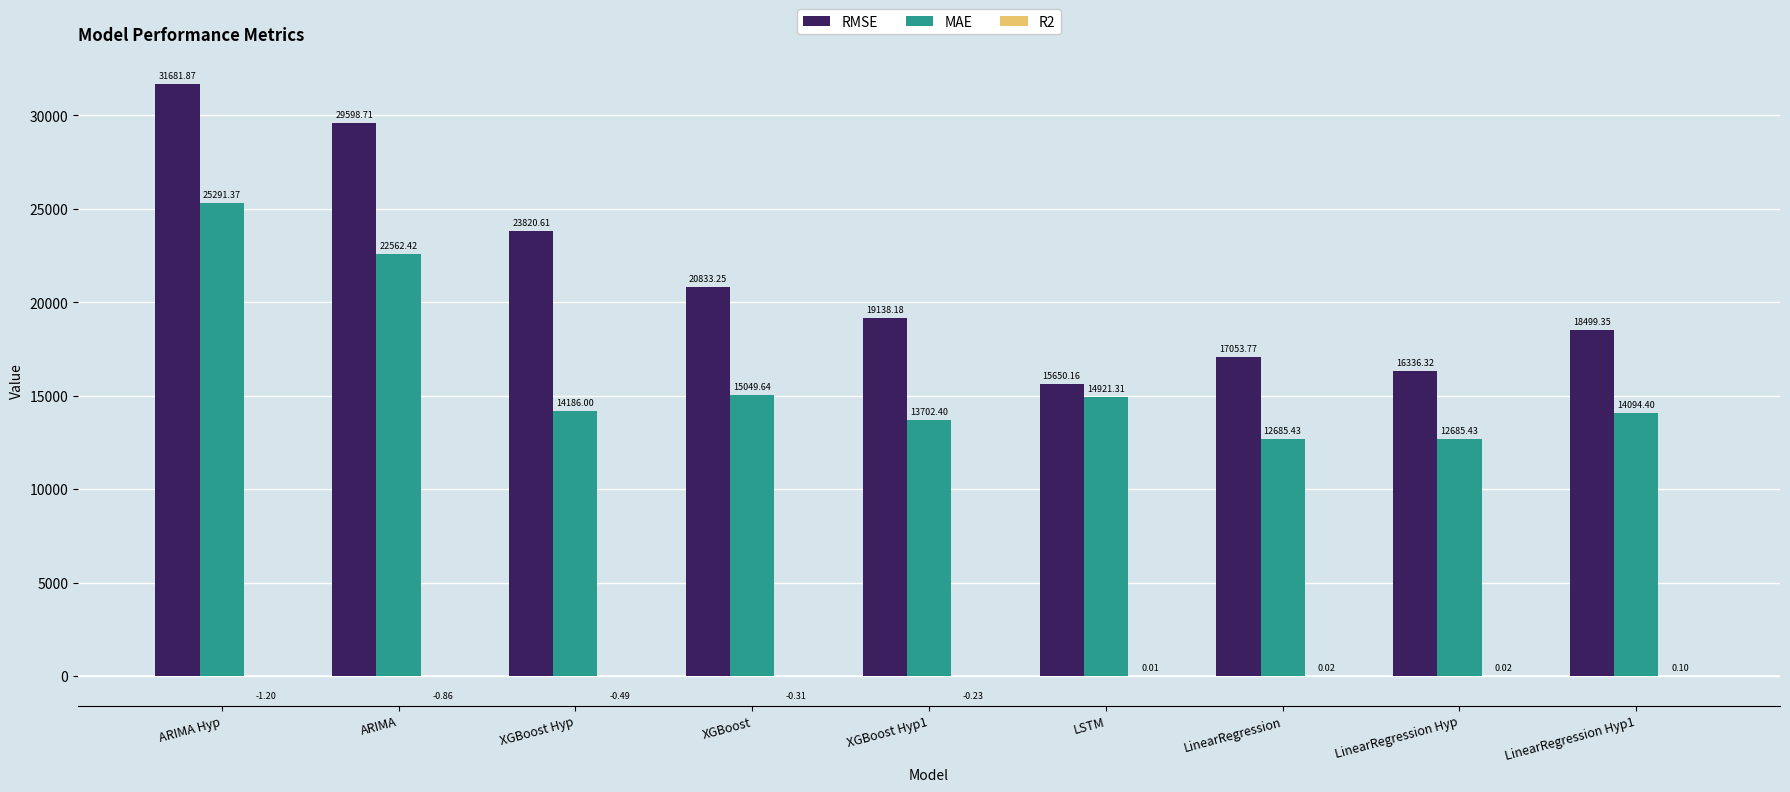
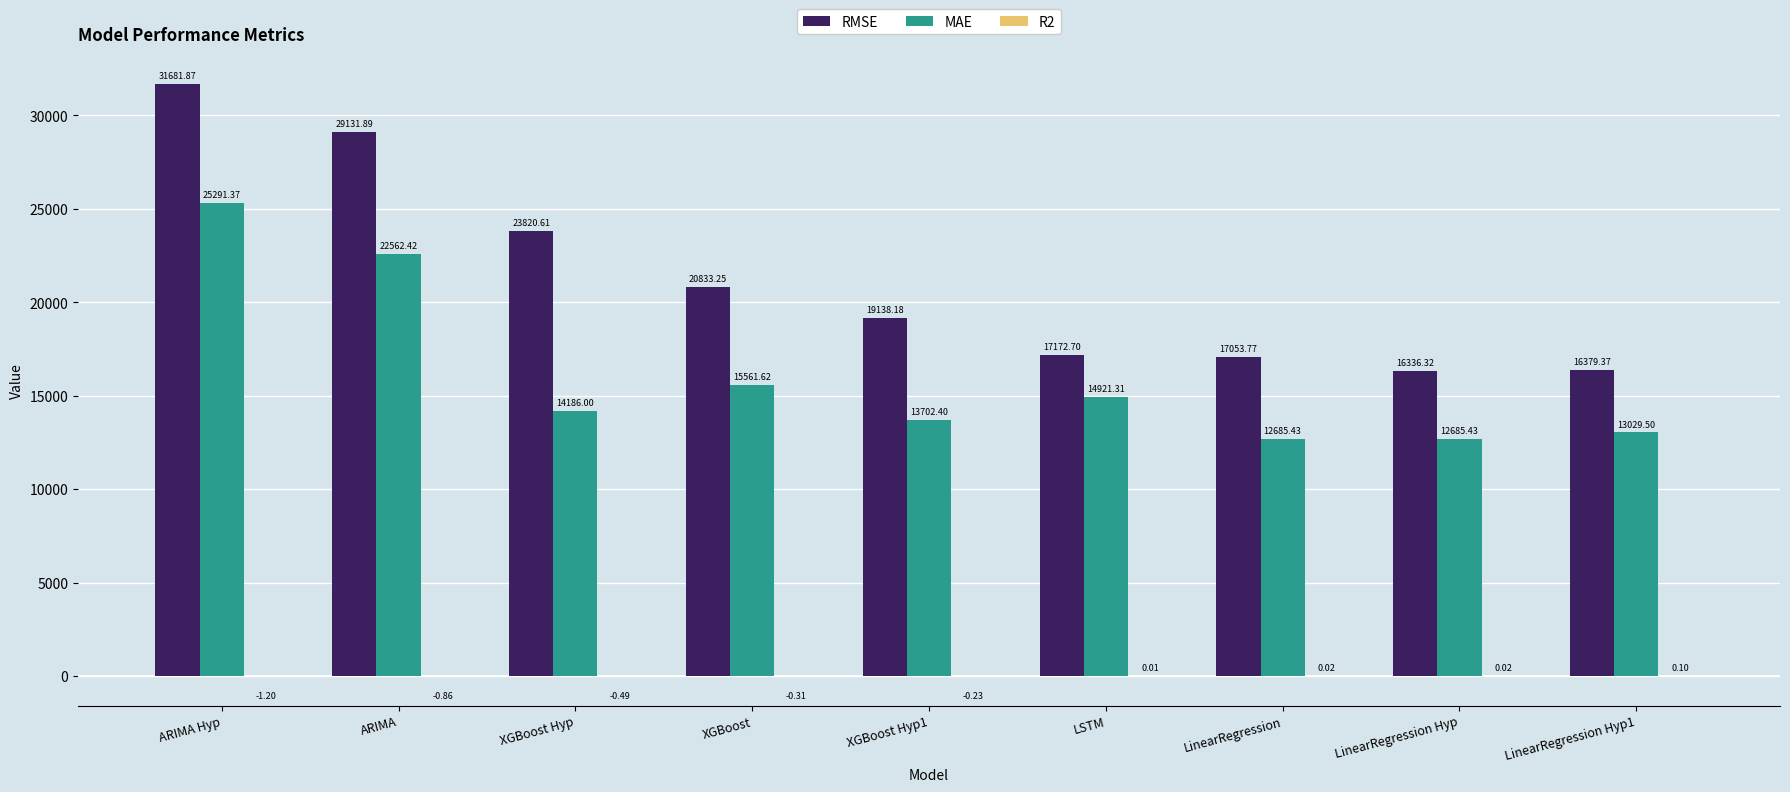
RMSE, ARIMA: 29598.71 -> 29131.89
MAE, XGBoost: 15049.64 -> 15561.62
RMSE, LSTM: 15650.16 -> 17172.70
RMSE, LinearRegression Hyp1: 18499.35 -> 16379.37
MAE, LinearRegression Hyp1: 14094.40 -> 13029.50
